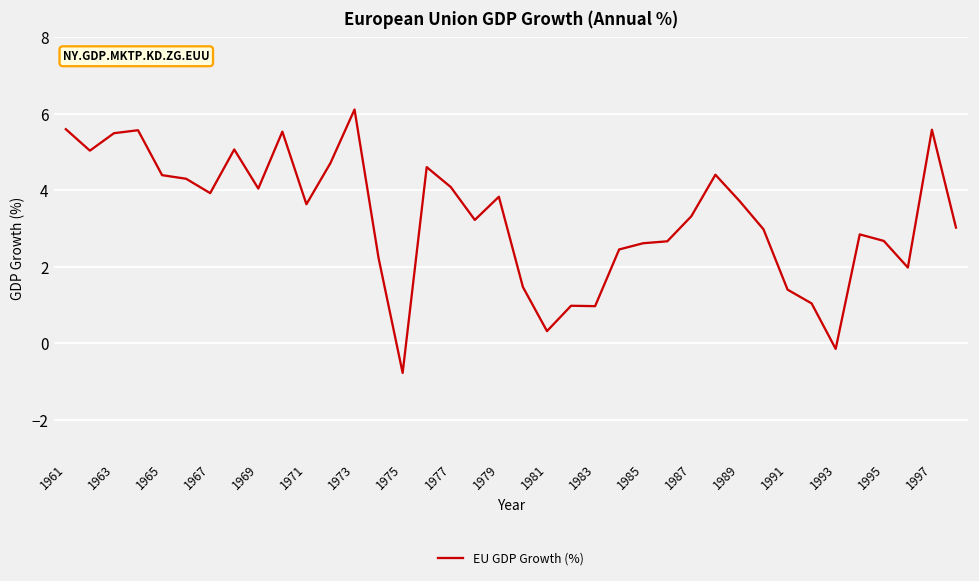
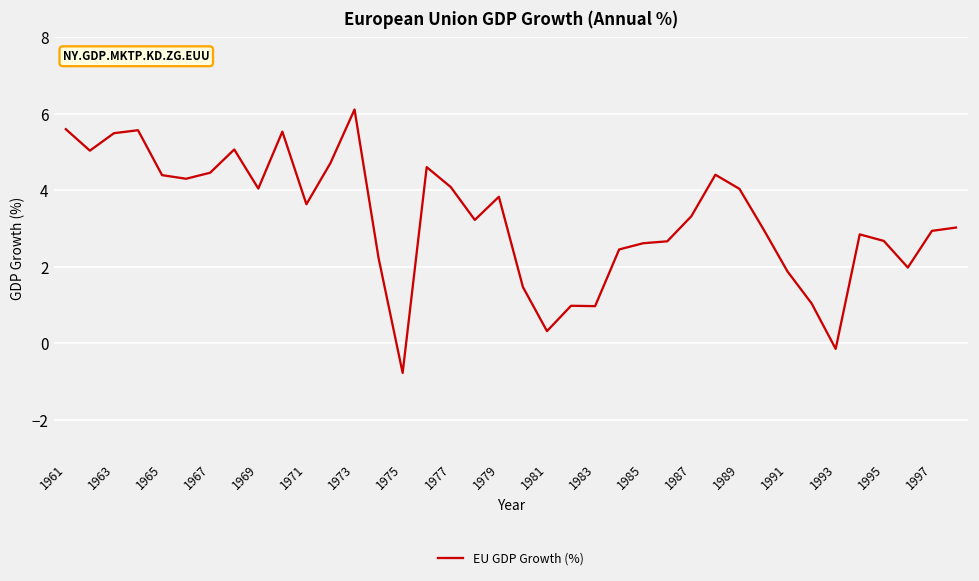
1967: 3.9 -> 4.5
1989: 3.7 -> 4.0
1991: 1.4 -> 1.9
1997: 5.6 -> 2.9
